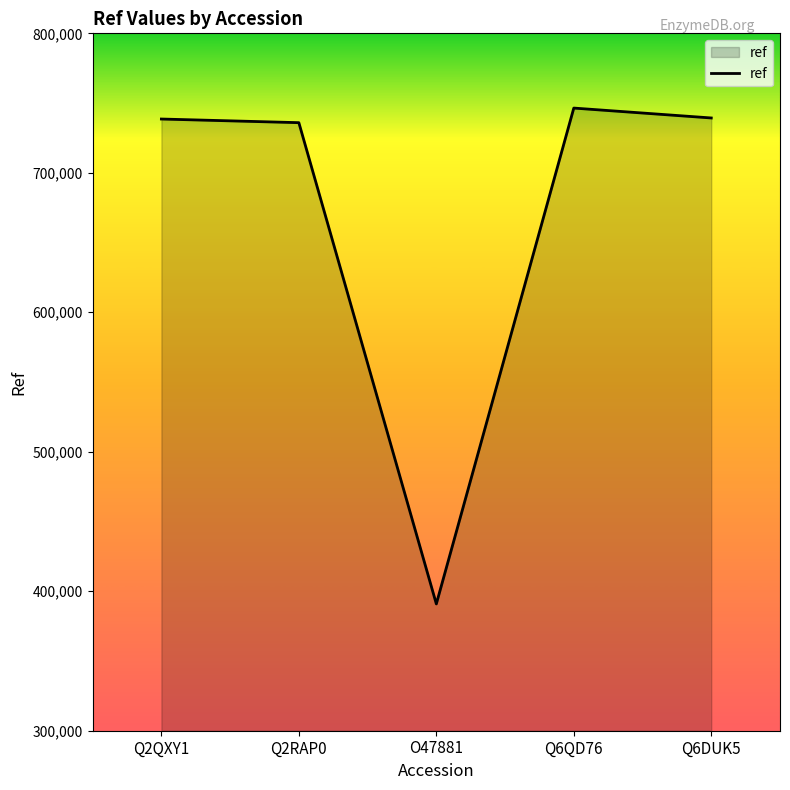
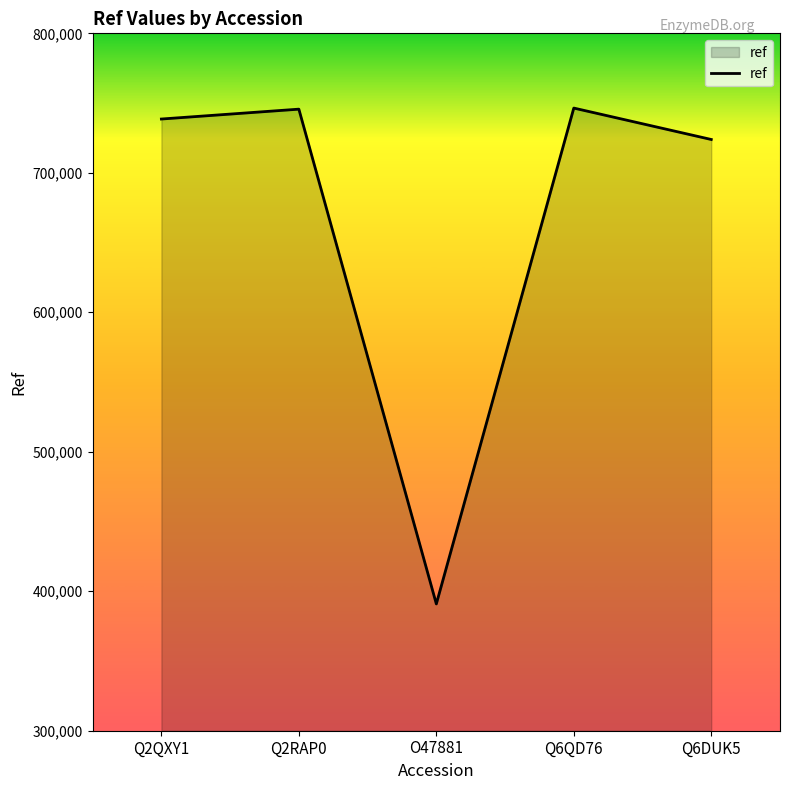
Q2RAP0: 736,000 -> 746,000
Q6DUK5: 739,000 -> 724,000
